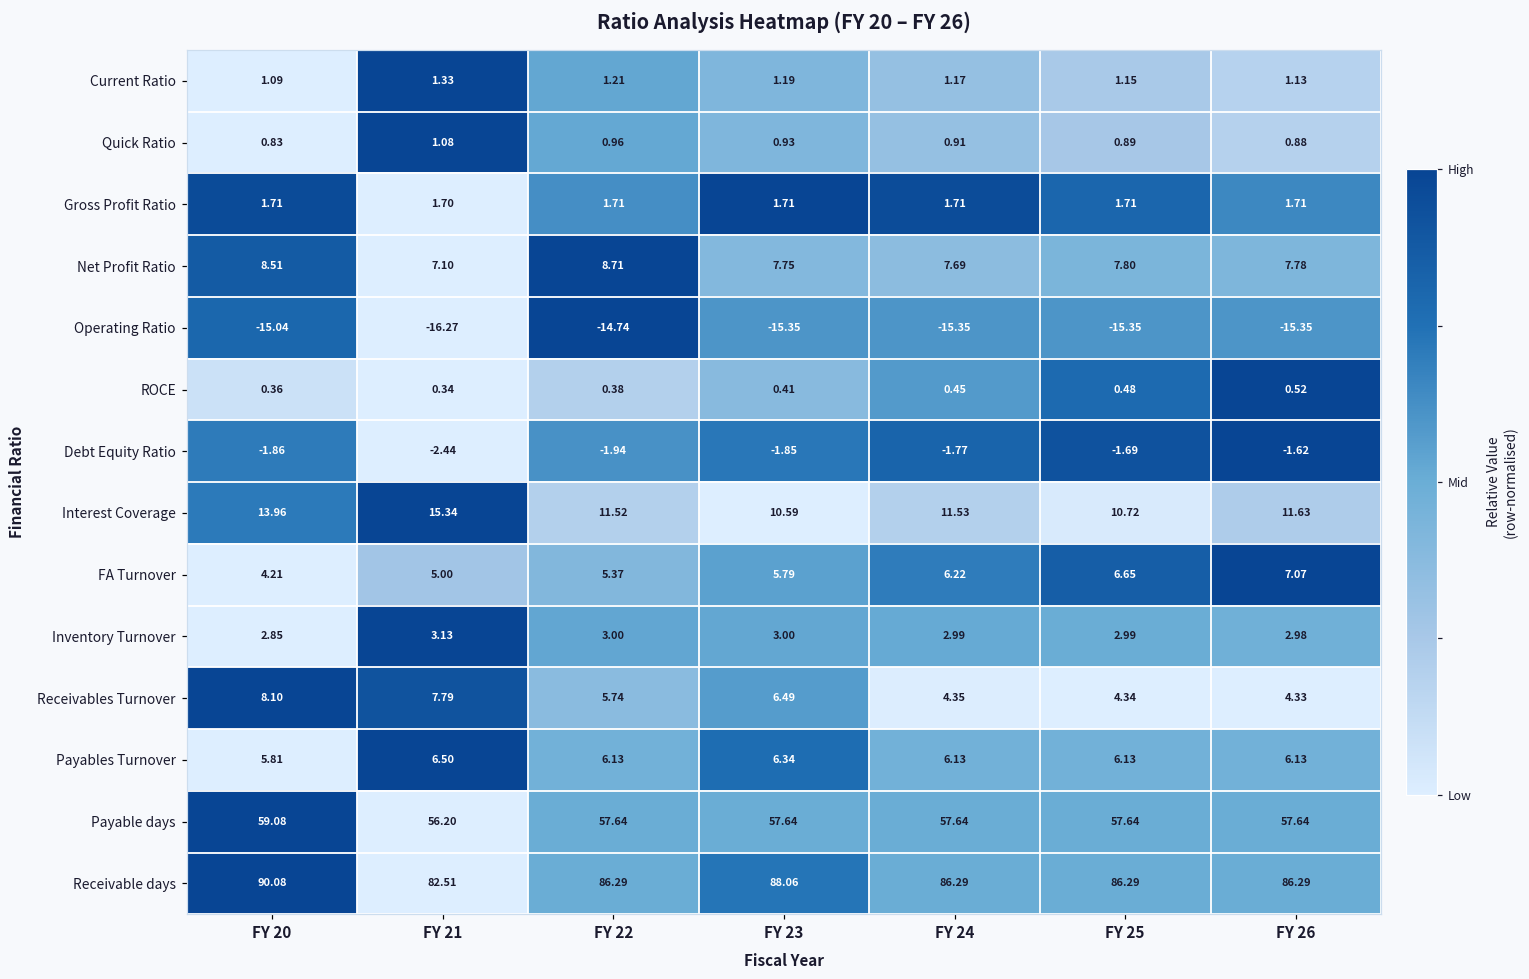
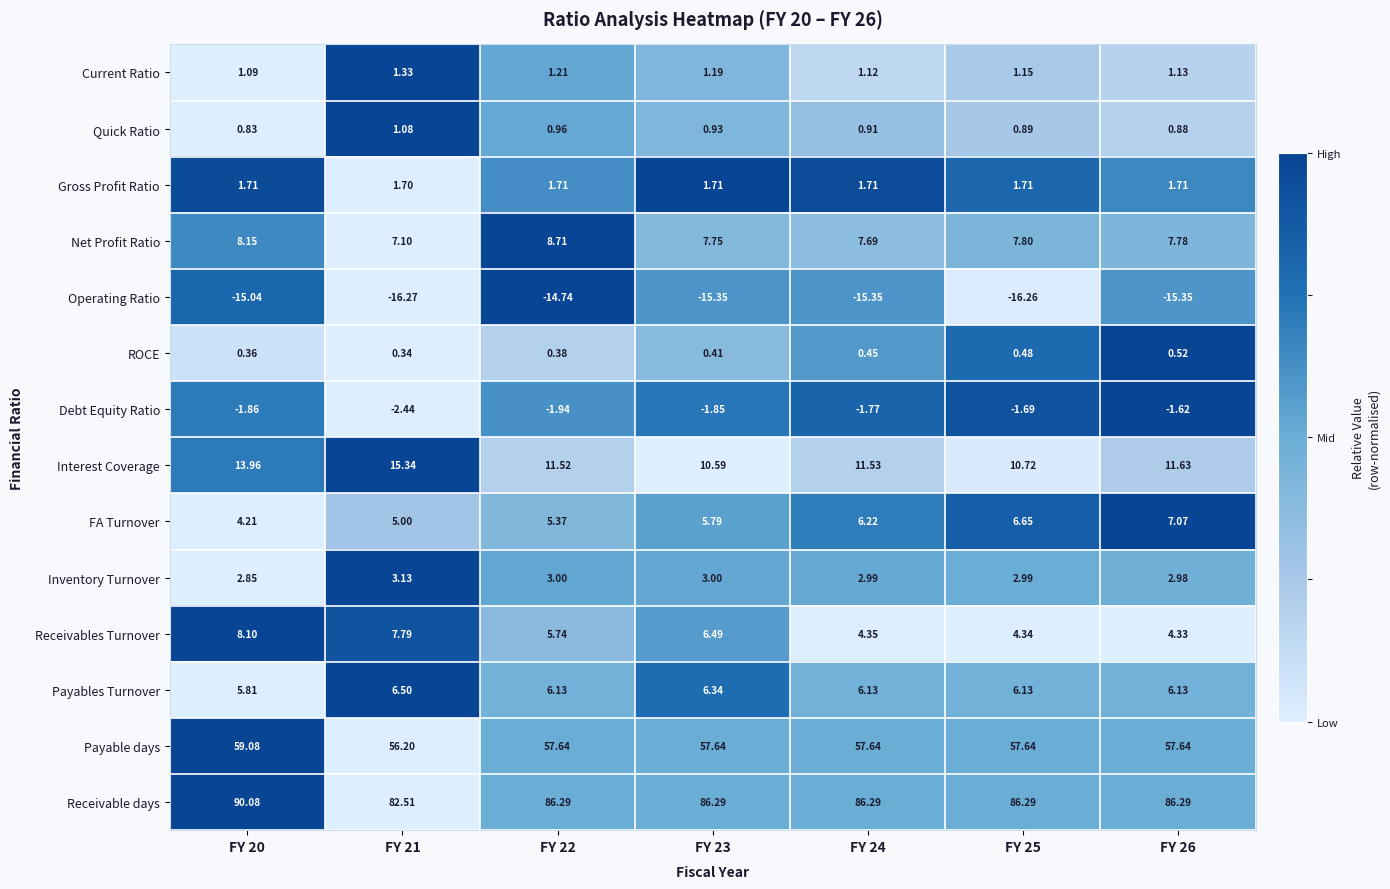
Current Ratio, FY 24: 1.17 -> 1.12
Net Profit Ratio, FY 20: 8.51 -> 8.15
Operating Ratio, FY 25: -15.35 -> -16.26
Receivable days, FY 23: 88.06 -> 86.29
